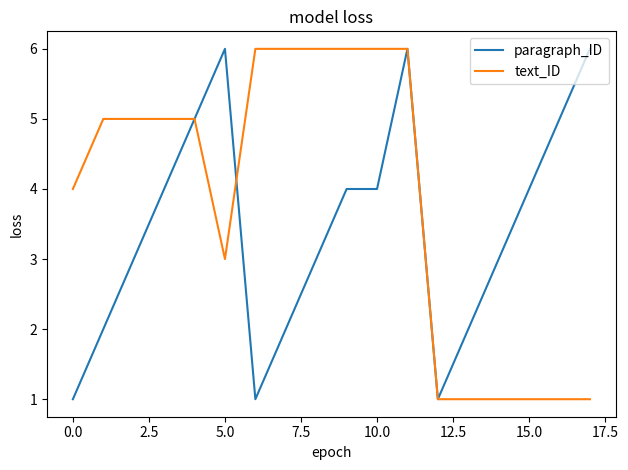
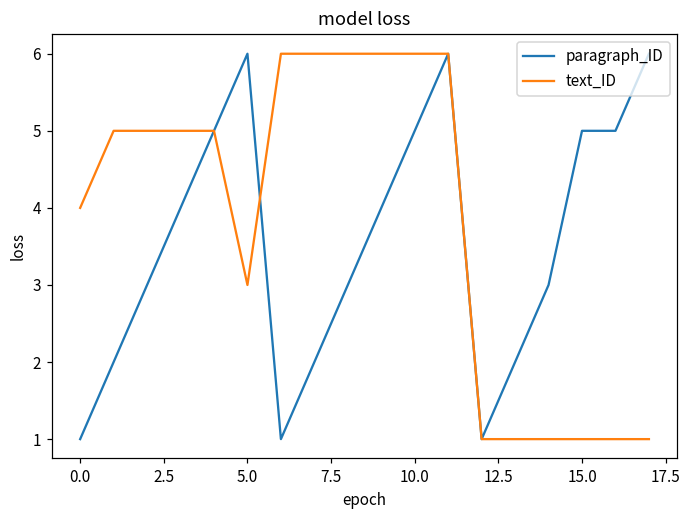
paragraph_ID, 10.0: 4 -> 5
paragraph_ID, 15.0: 4 -> 5
